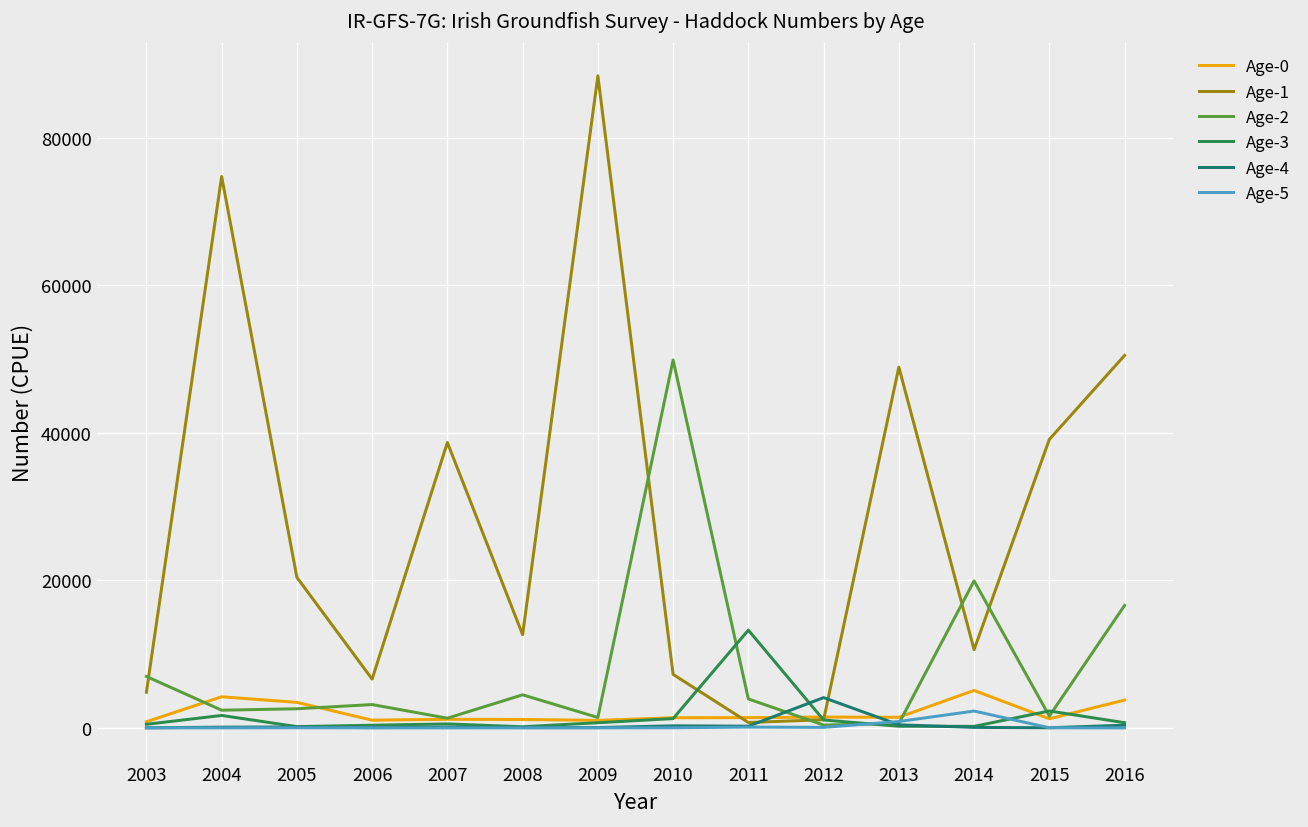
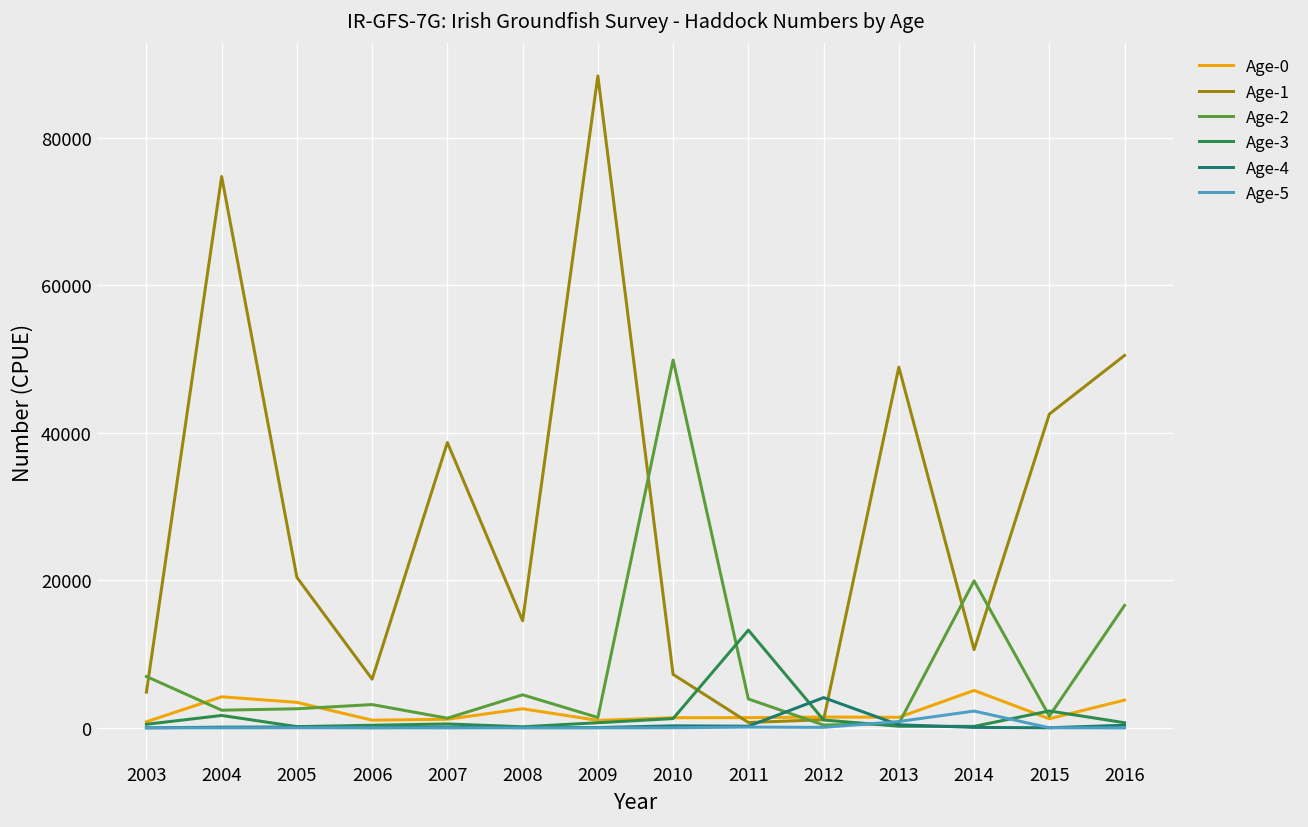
Age-0, 2008: 1000 -> 3000
Age-1, 2008: 13000 -> 15000
Age-1, 2015: 39000 -> 43000
